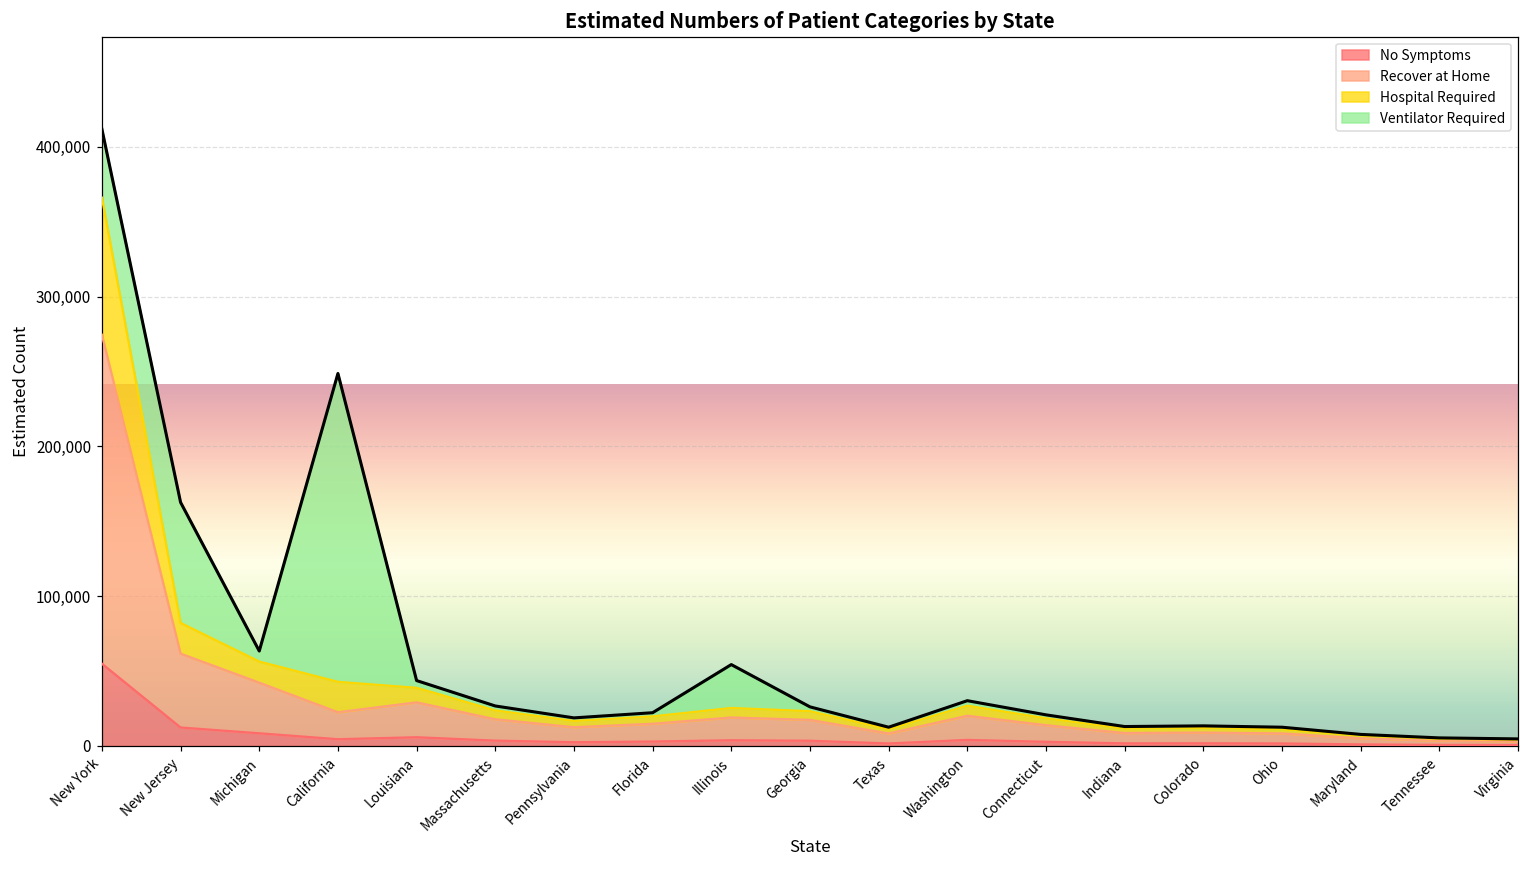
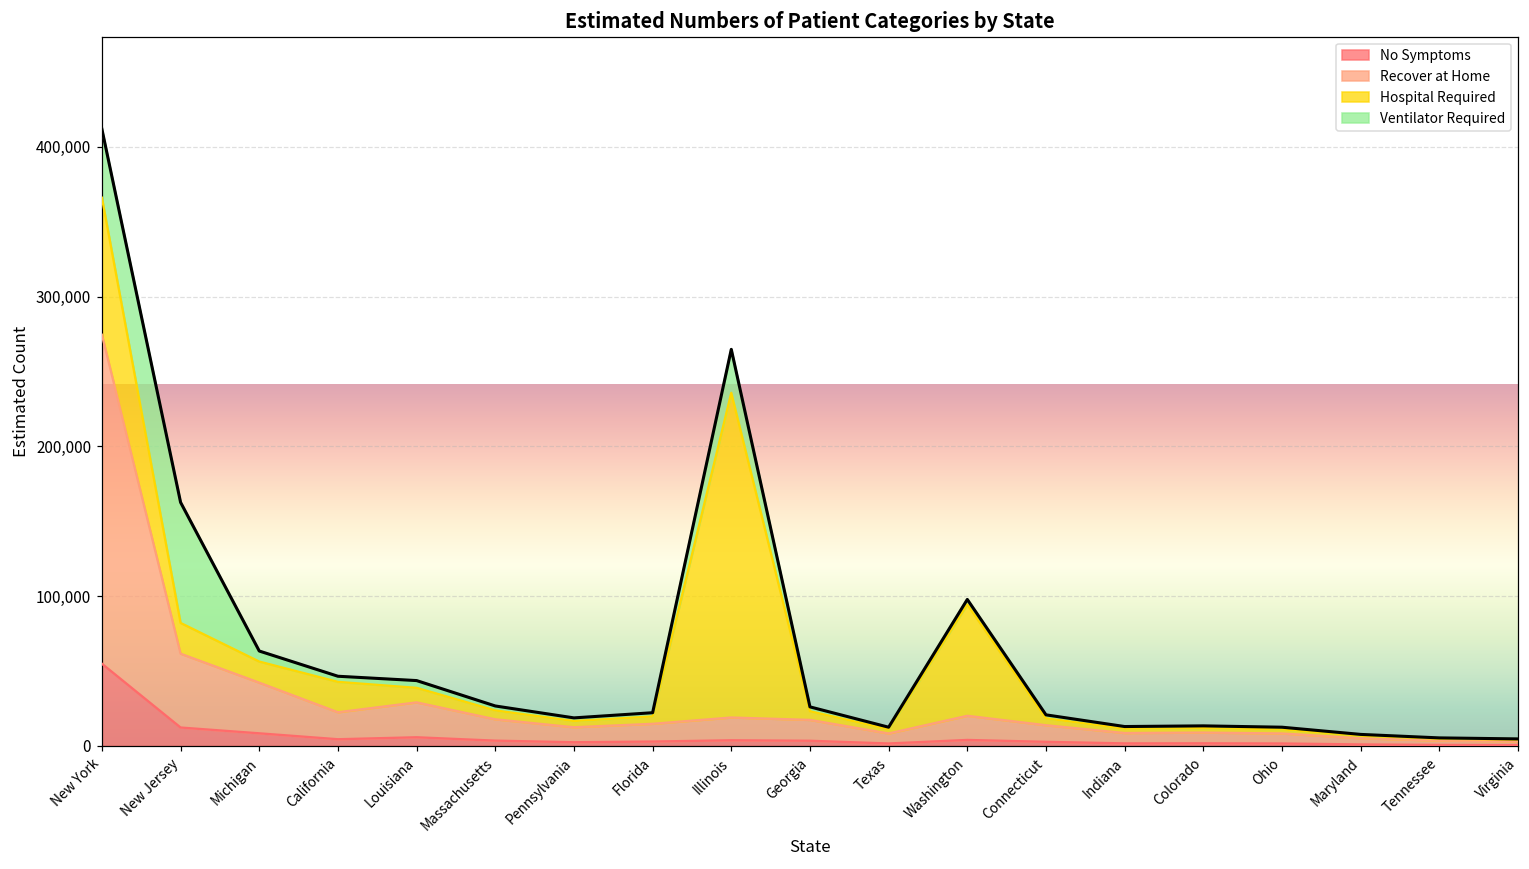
Ventilator Required, California: 206,000 -> 4,000
Hospital Required, Illinois: 6,000 -> 217,000
Hospital Required, Washington: 7,000 -> 74,000
